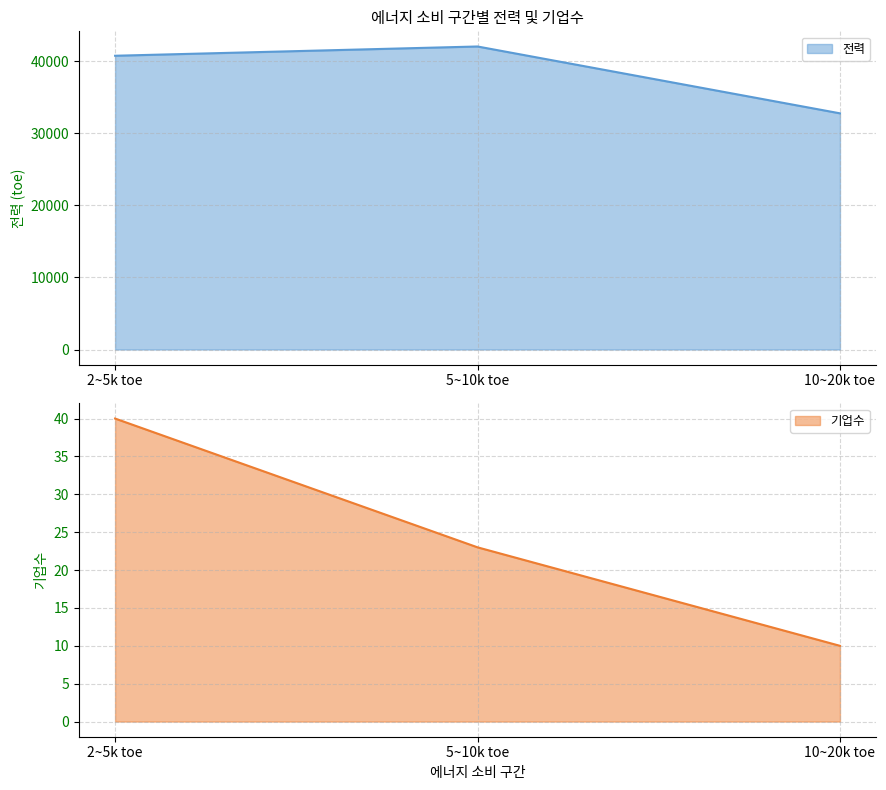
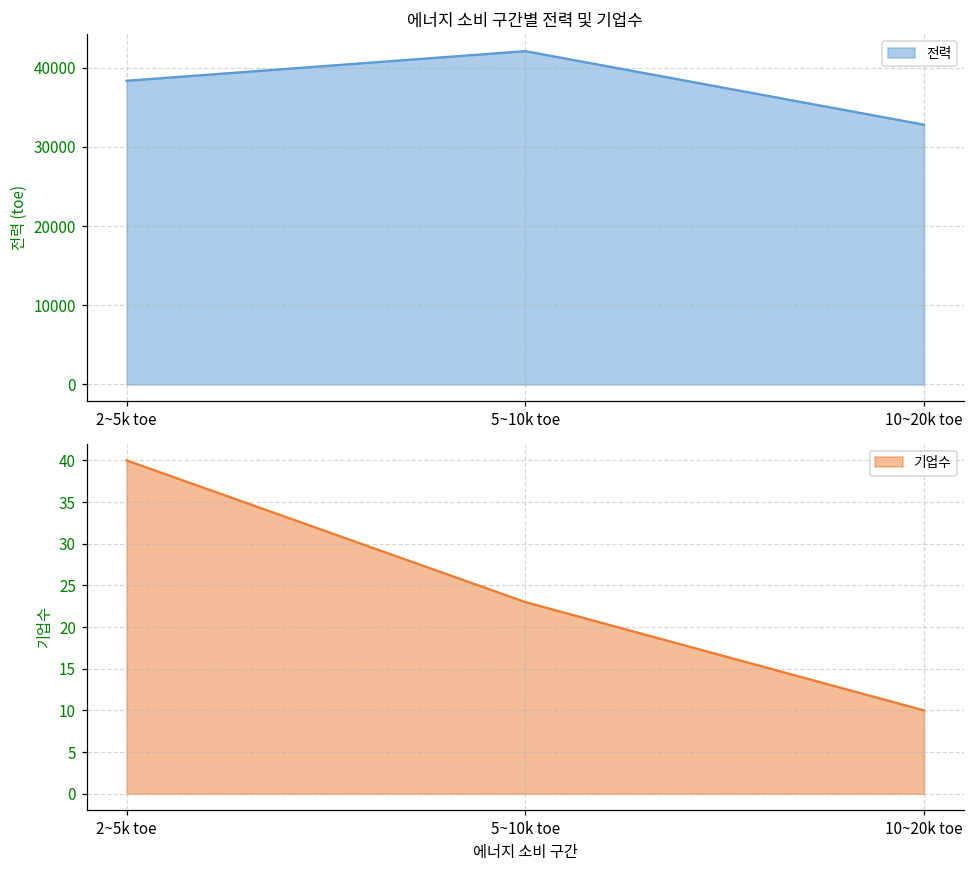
에너지 소비 구간별 전력 및 기업수, 2~5k toe: 41000 -> 38000
